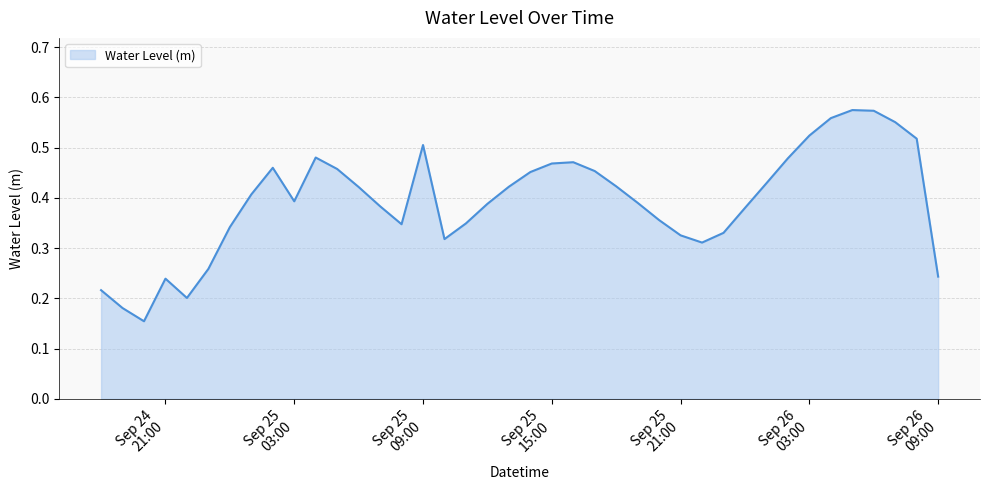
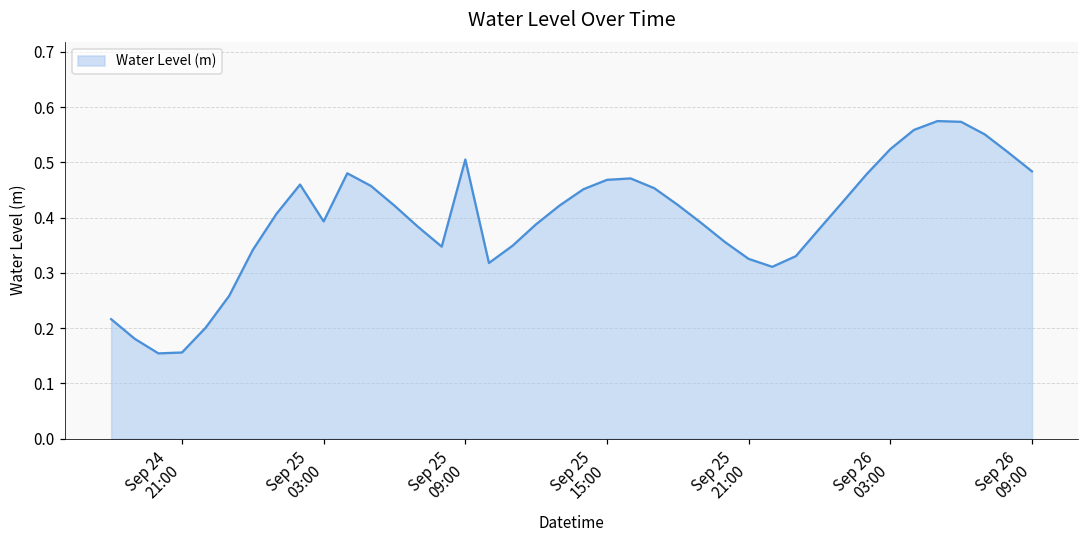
Sep 24 21:00: 0.24 -> 0.16
Sep 26 09:00: 0.24 -> 0.48
